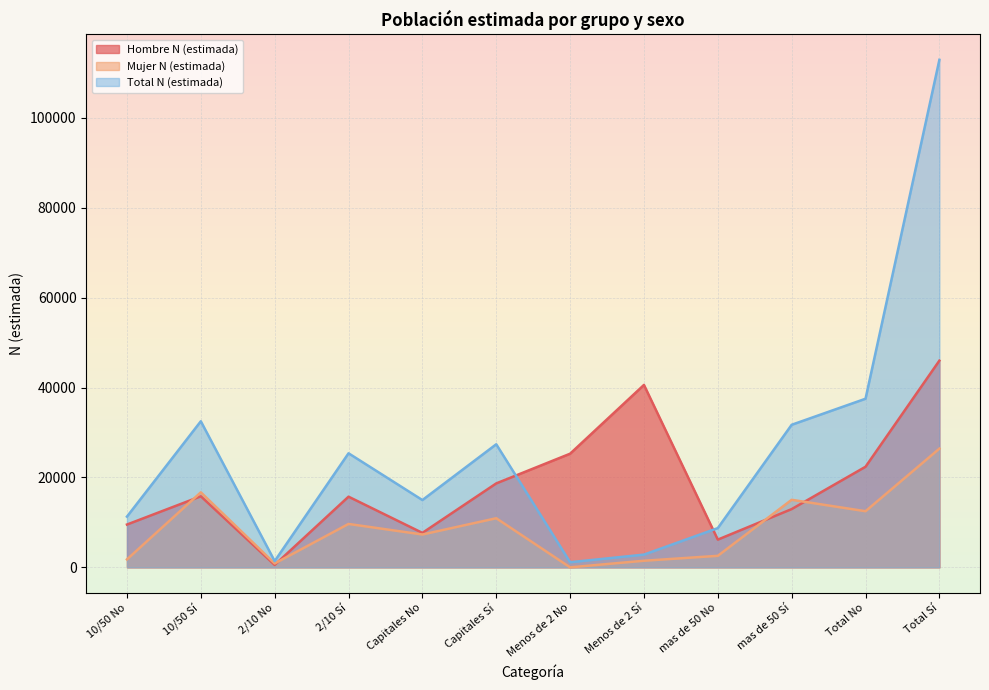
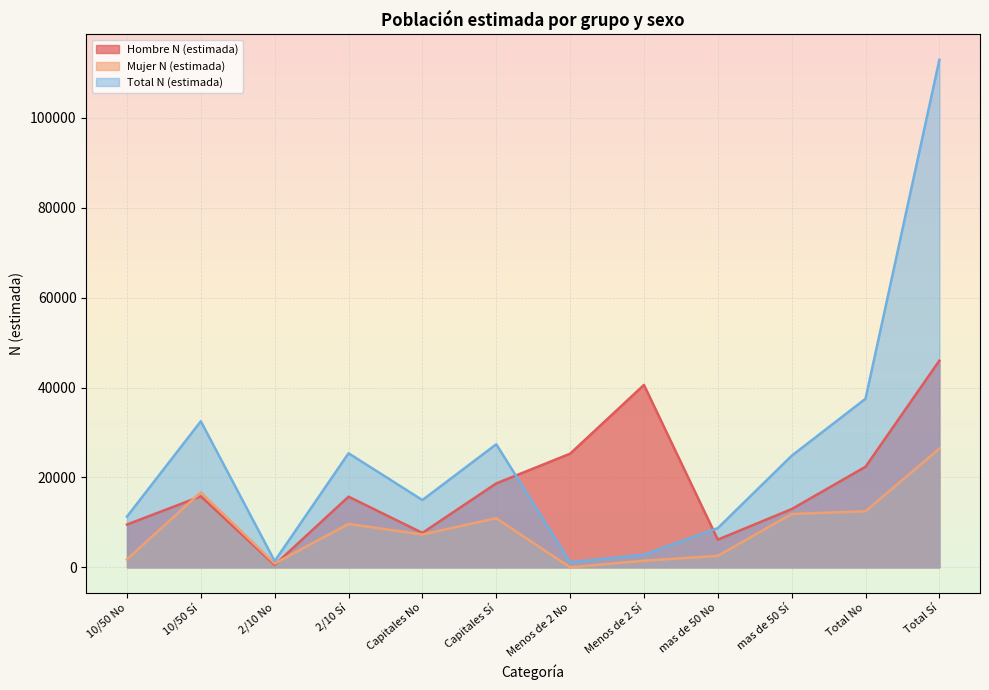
Mujer N (estimada), mas de 50 Sí: 15000 -> 12000
Total N (estimada), mas de 50 Sí: 32000 -> 25000
